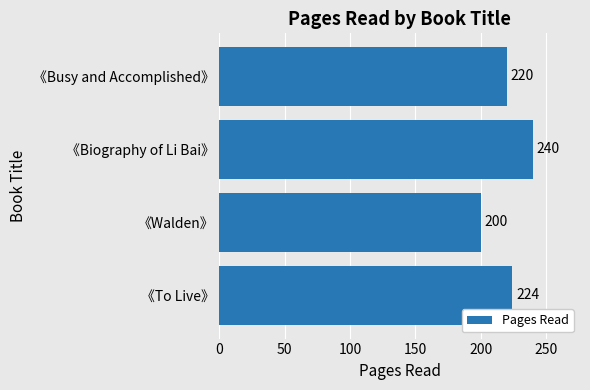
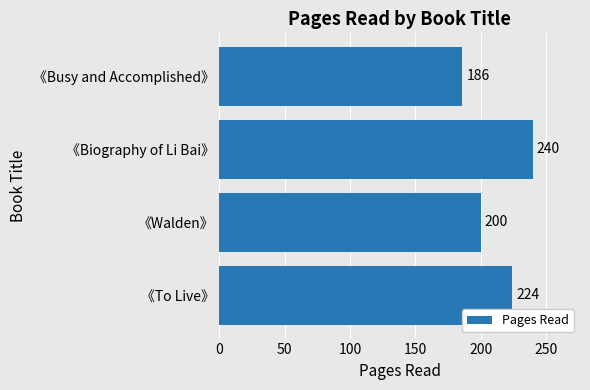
《Busy and Accomplished》: 220 -> 186
